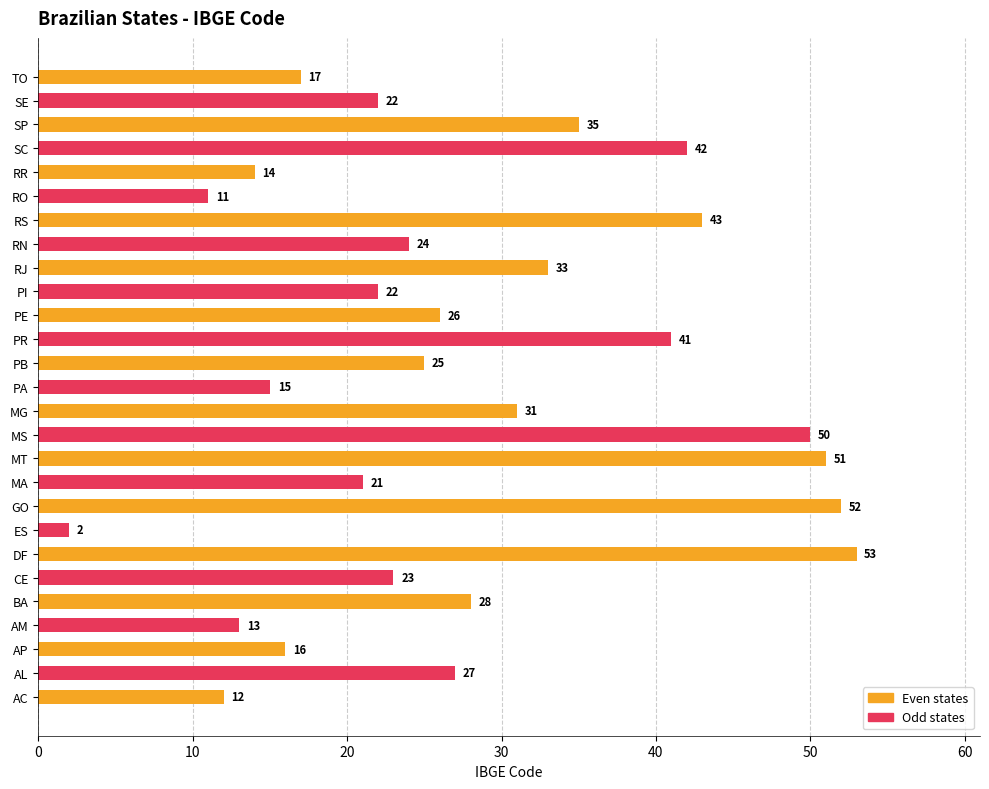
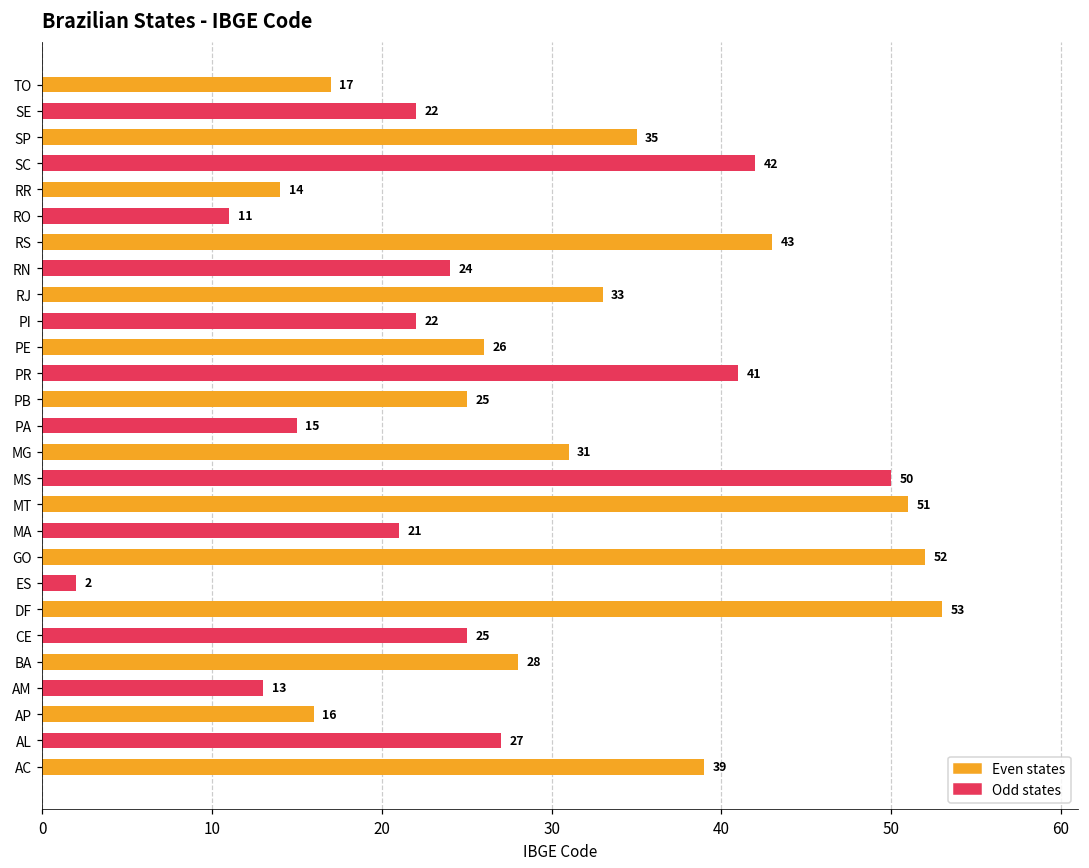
CE: 23 -> 25
AC: 12 -> 39
